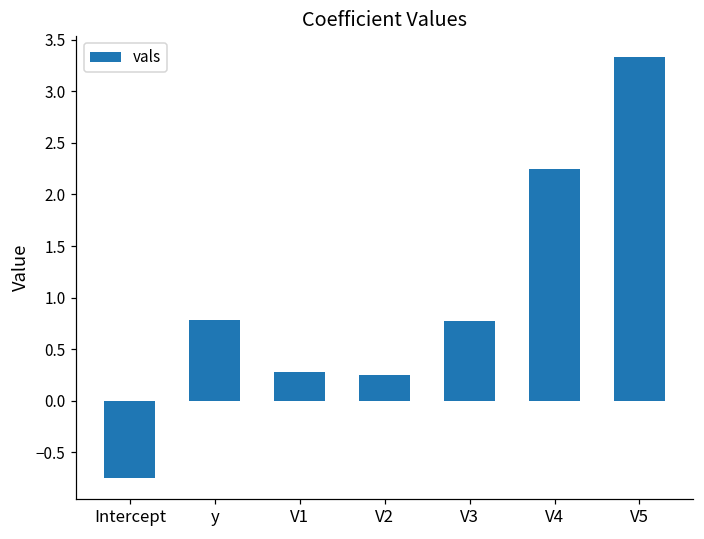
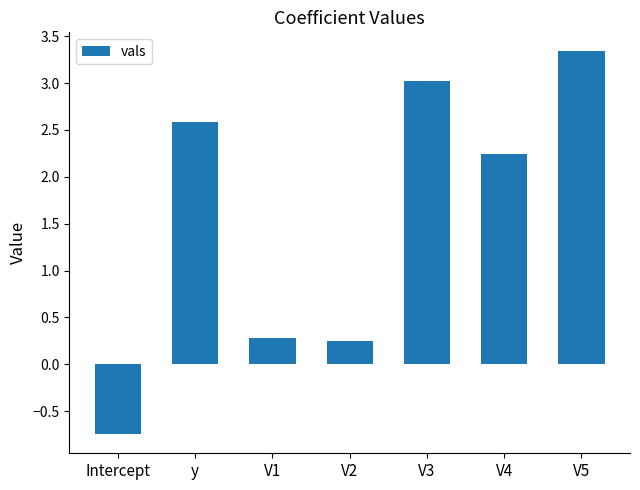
y: 0.8 -> 2.6
V3: 0.8 -> 3.0
